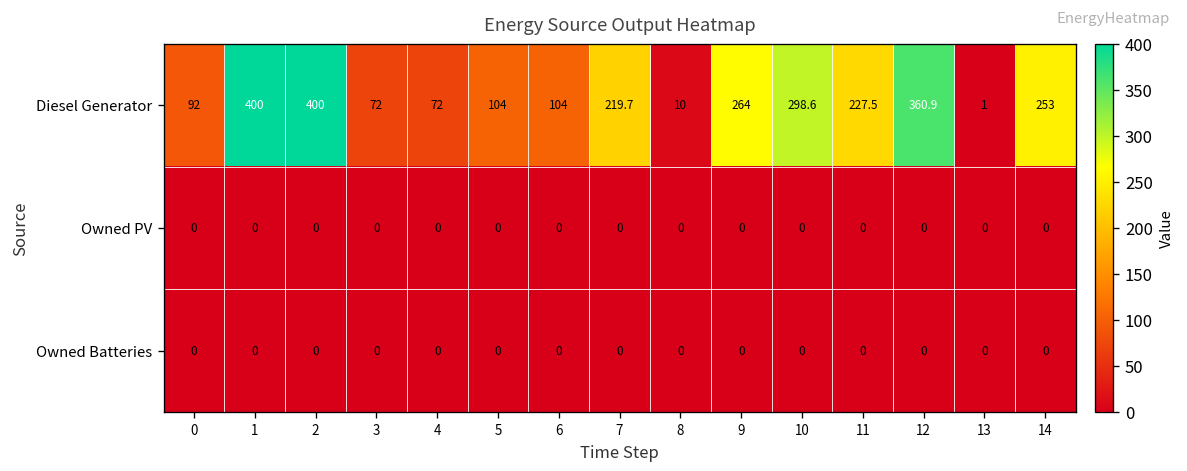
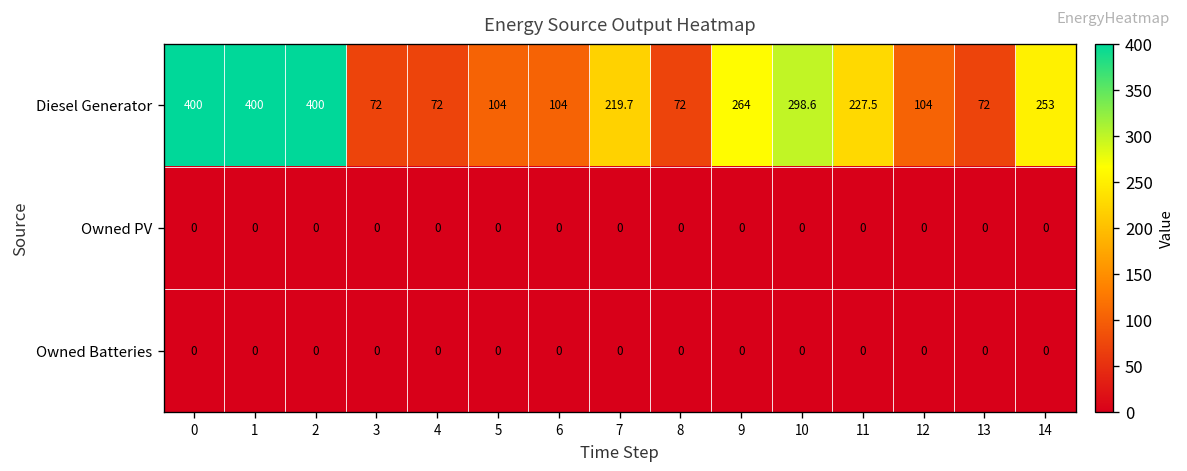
Diesel Generator, 0: 92 -> 400
Diesel Generator, 8: 10 -> 72
Diesel Generator, 12: 360.9 -> 104
Diesel Generator, 13: 1 -> 72
